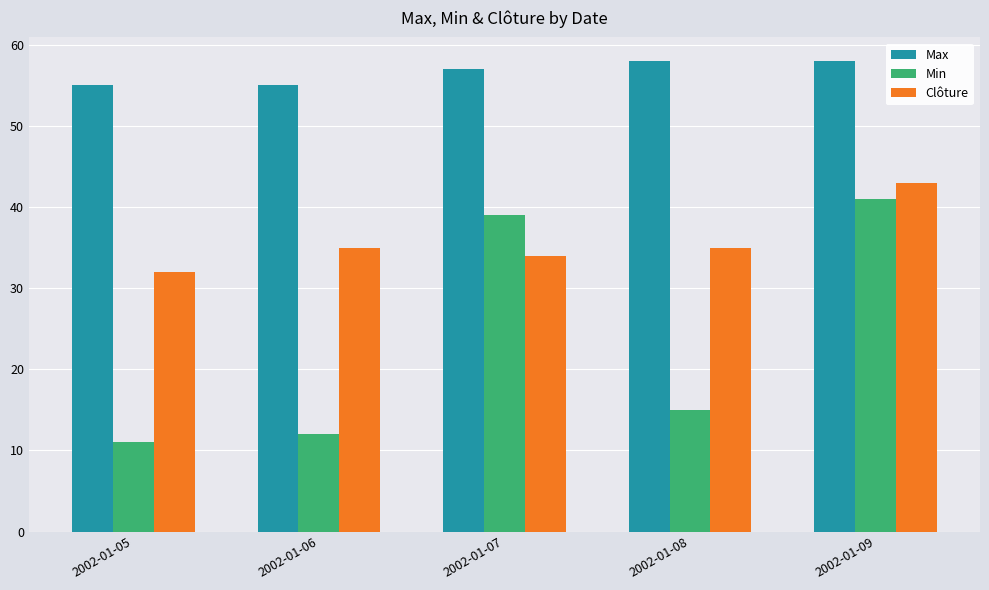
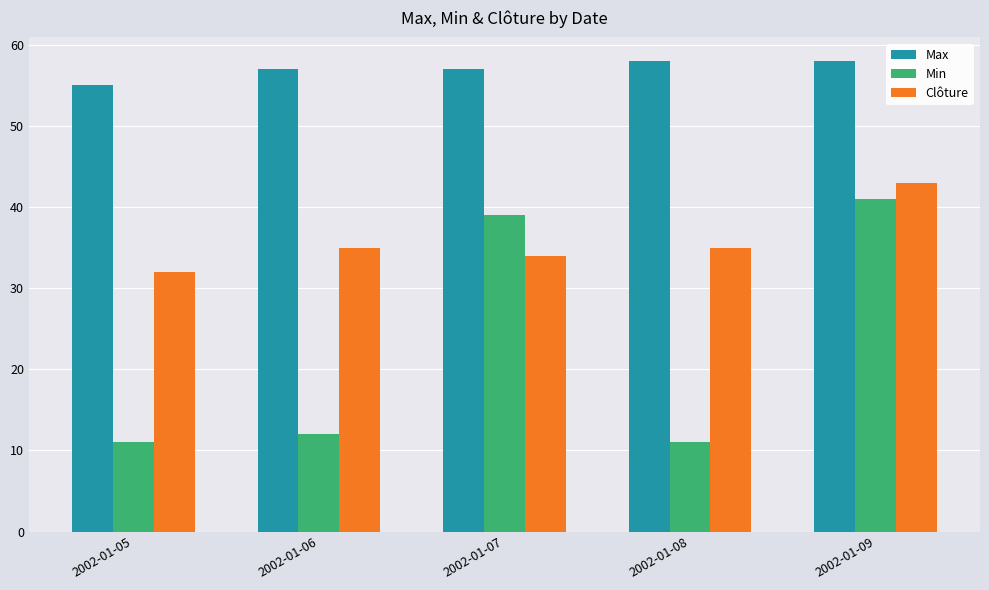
Max, 2002-01-06: 55 -> 57
Min, 2002-01-08: 15 -> 11
